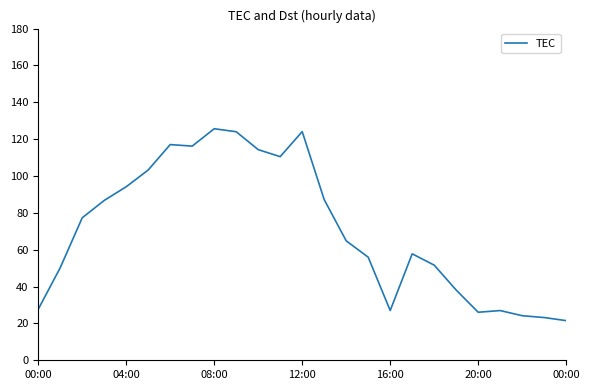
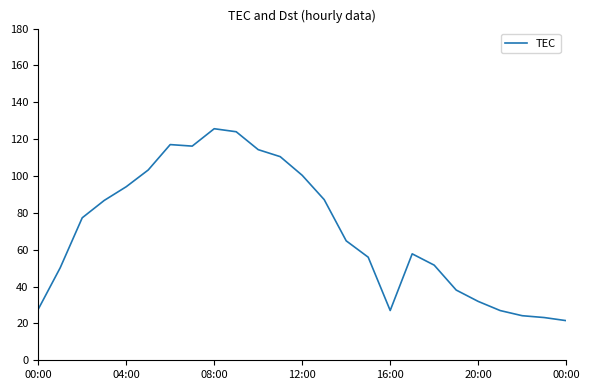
12:00: 124 -> 100
20:00: 26 -> 32
